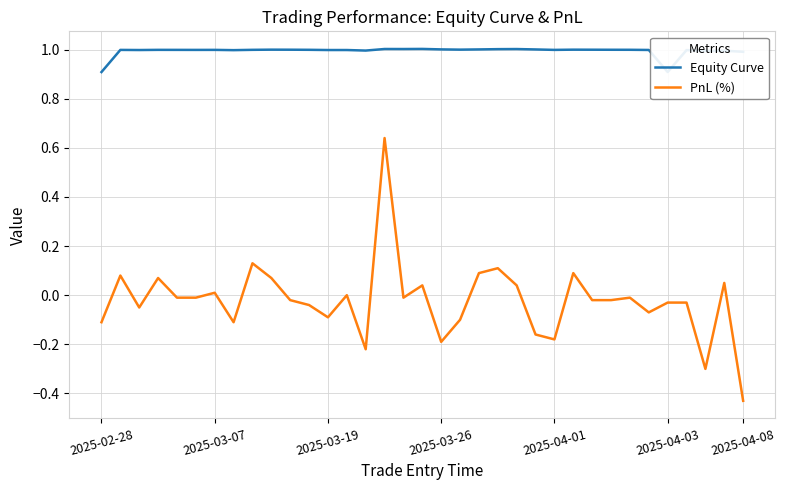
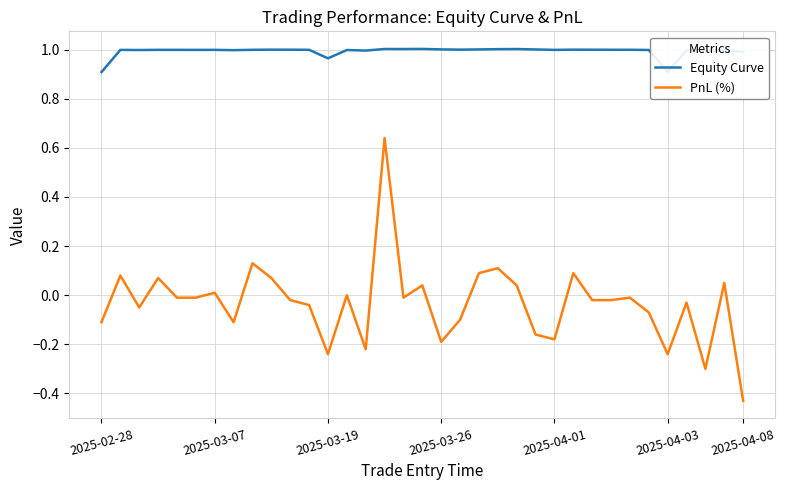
Equity Curve, 2025-03-19: 1.00 -> 0.96
PnL (%), 2025-03-19: -0.09 -> -0.24
PnL (%), 2025-04-03: -0.03 -> -0.24
